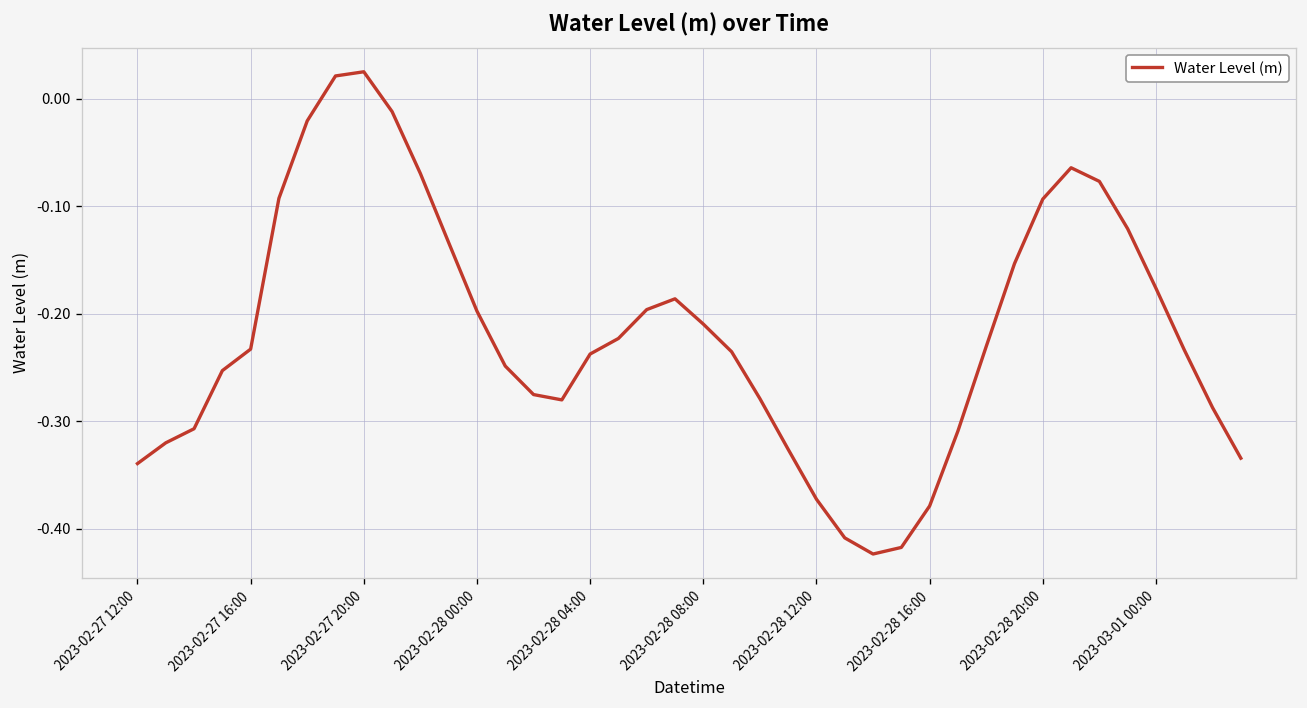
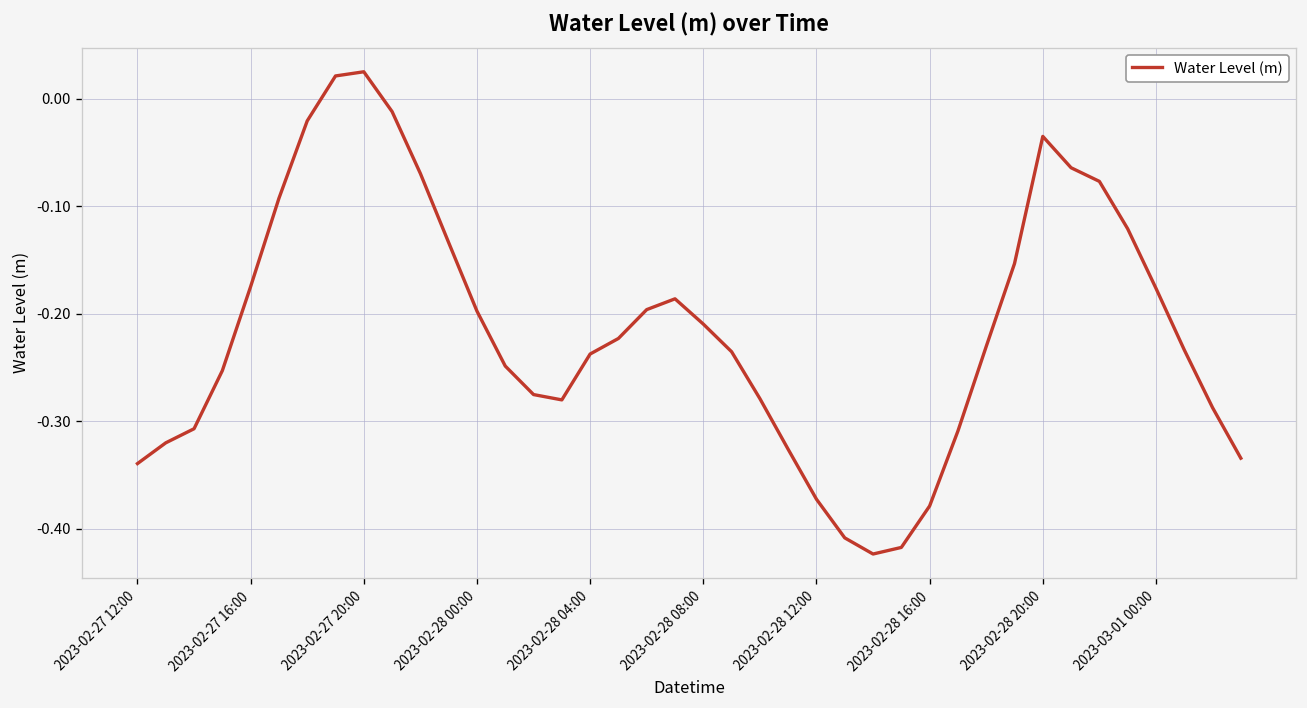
2023-02-27 16:00: -0.23 -> -0.17
2023-02-28 20:00: -0.09 -> -0.03
